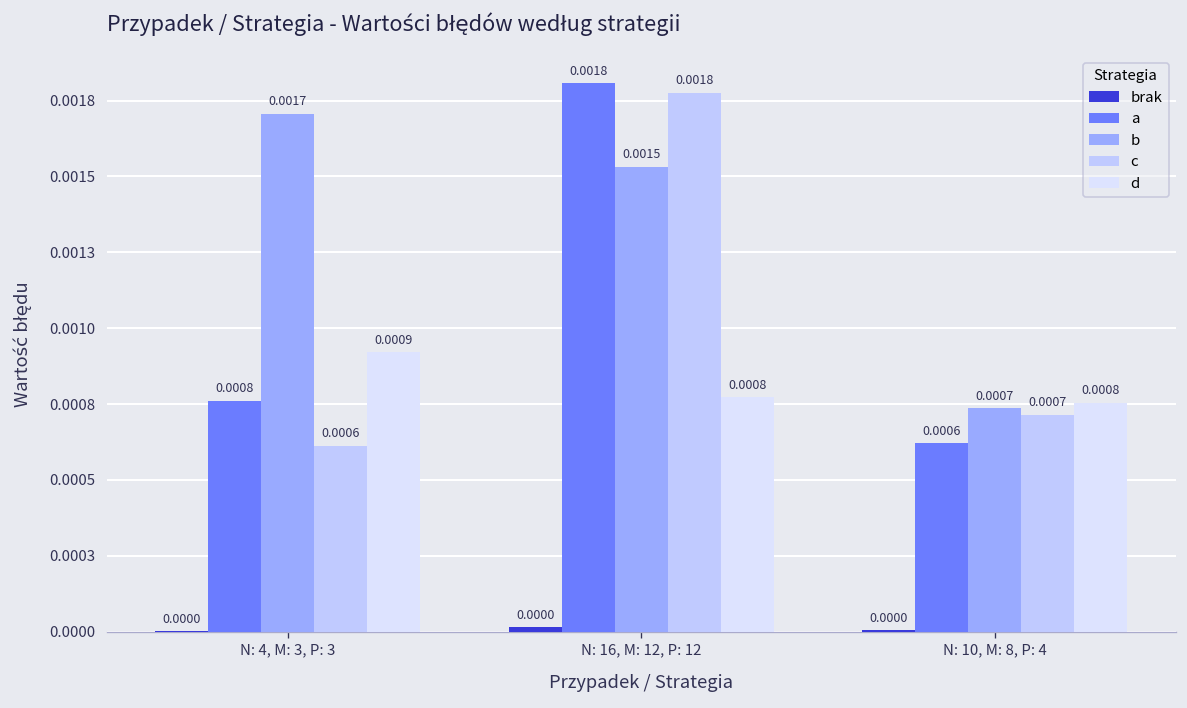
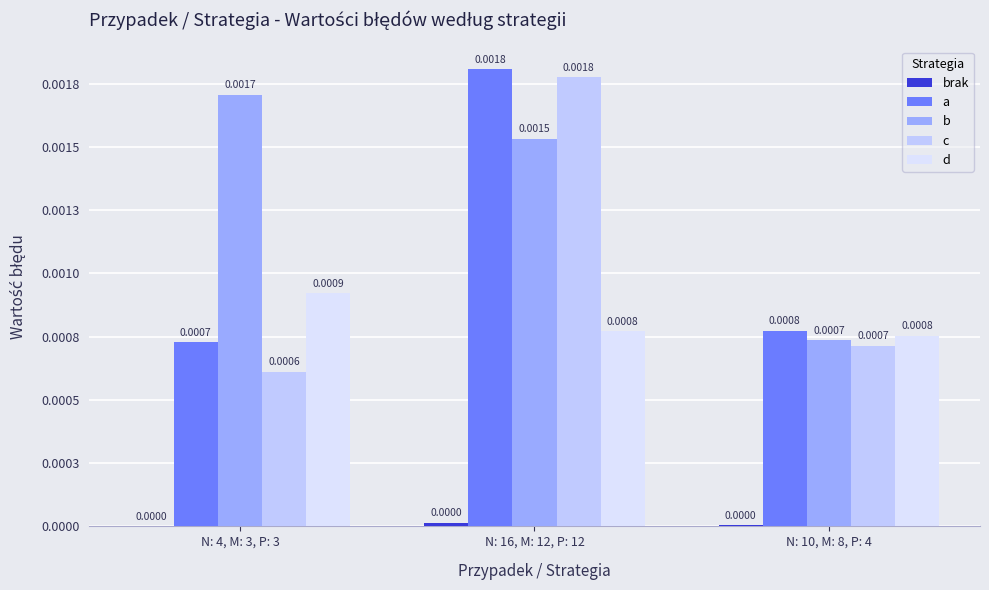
a, N: 4, M: 3, P: 3: 0.0008 -> 0.0007
a, N: 10, M: 8, P: 4: 0.0006 -> 0.0008
